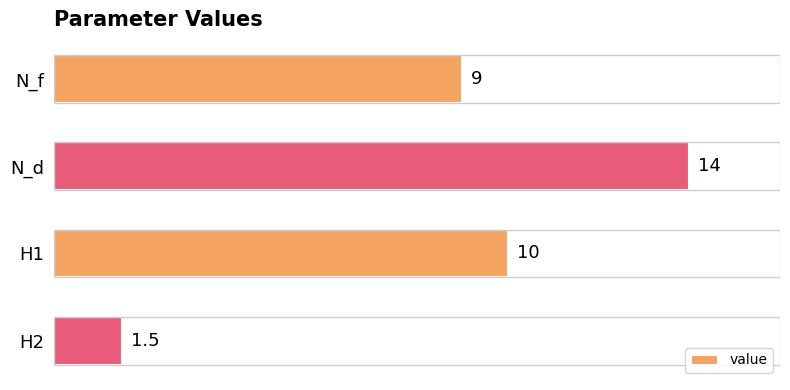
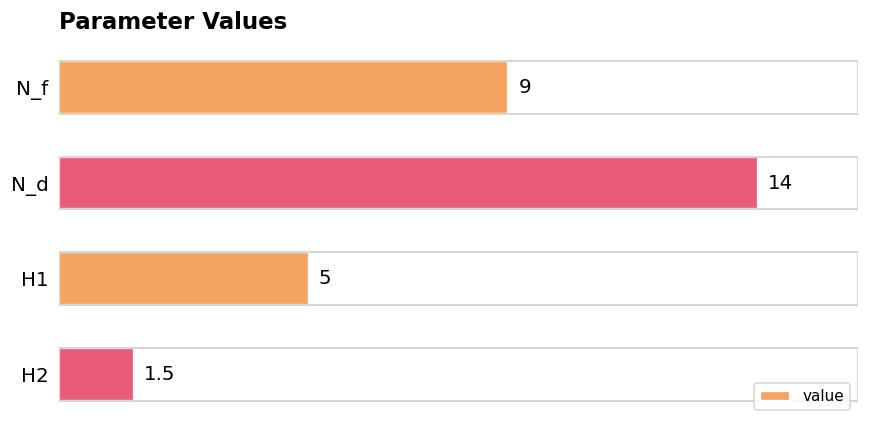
H1: 10 -> 5
